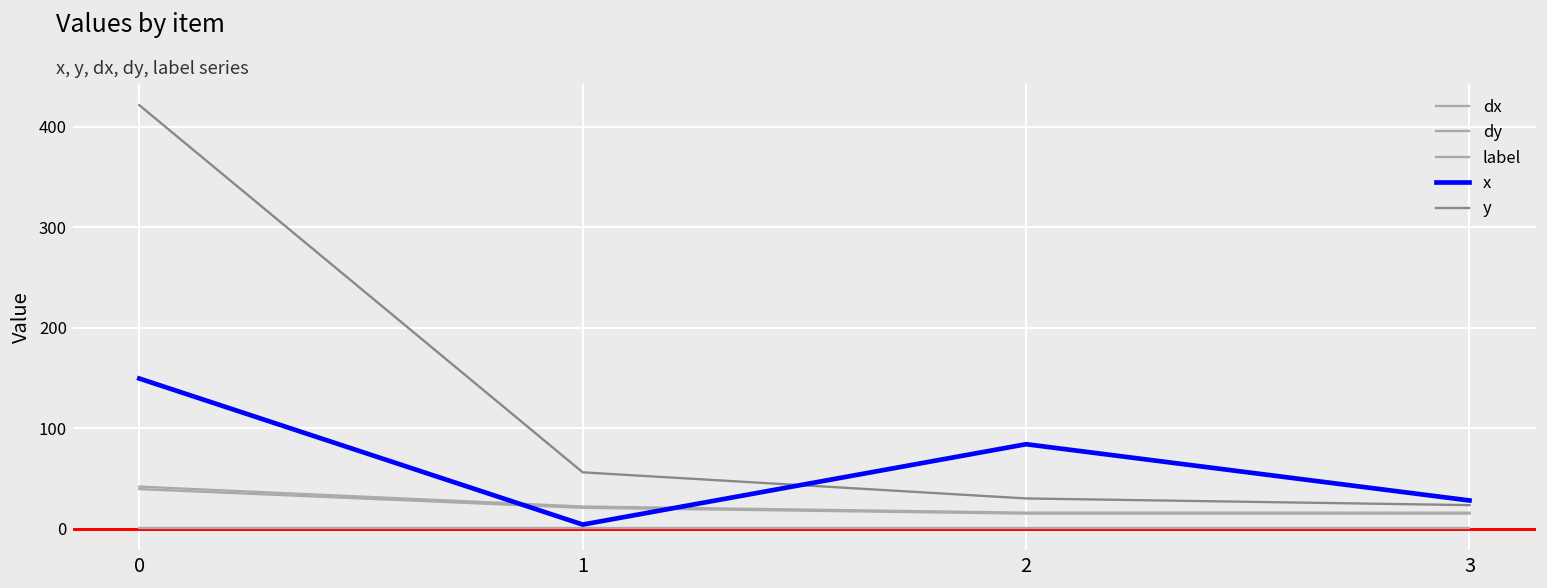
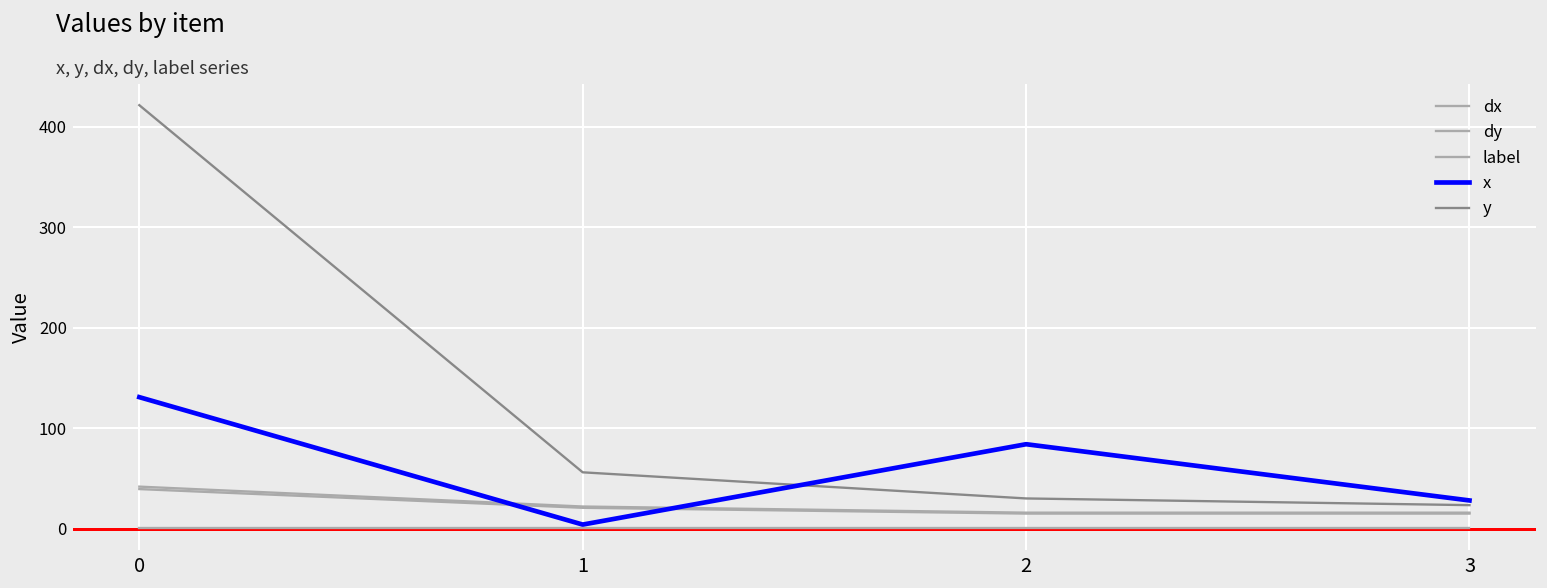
x, 0: 150 -> 130
